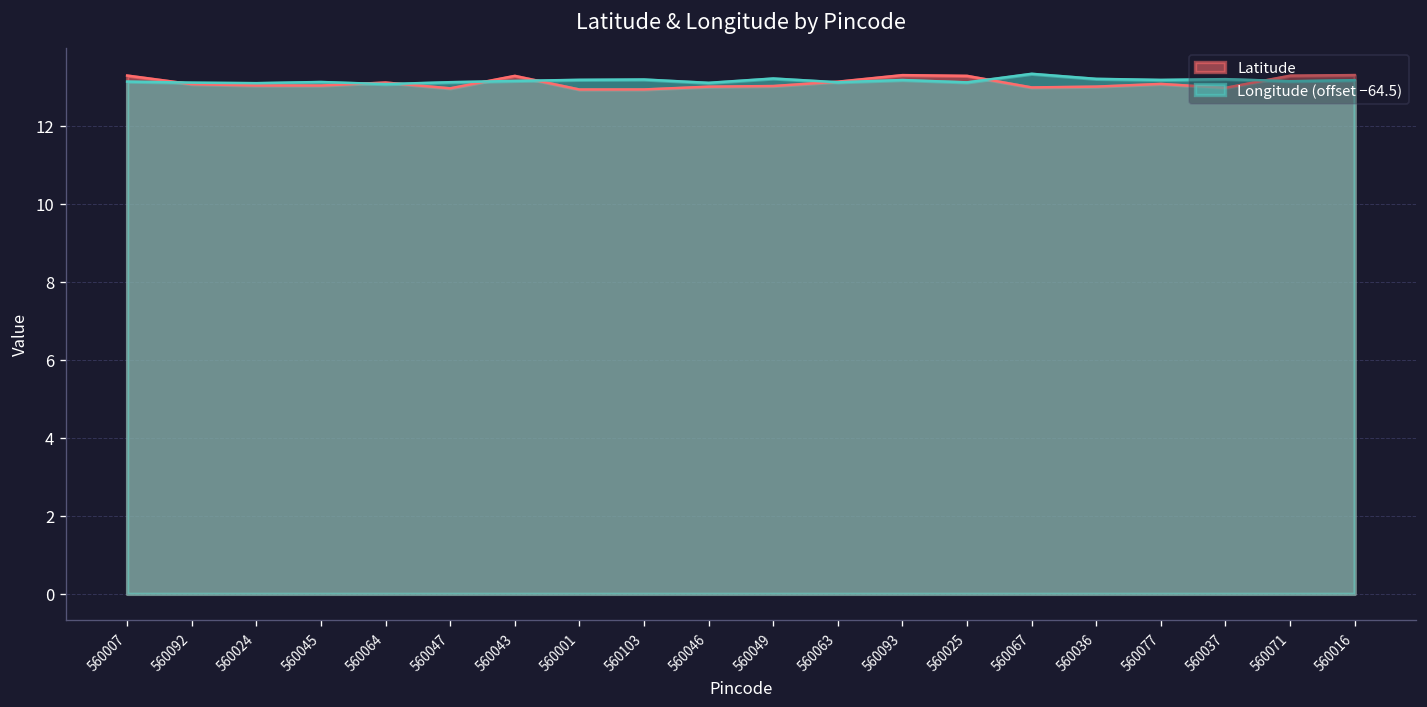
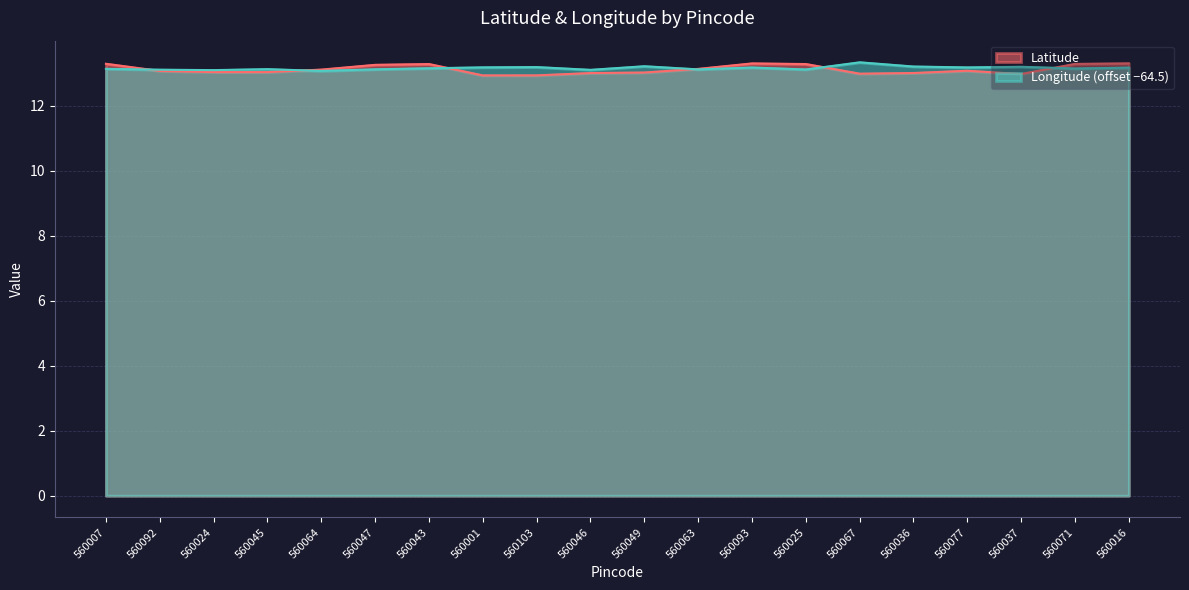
Latitude, 560047: 13.0 -> 13.3
